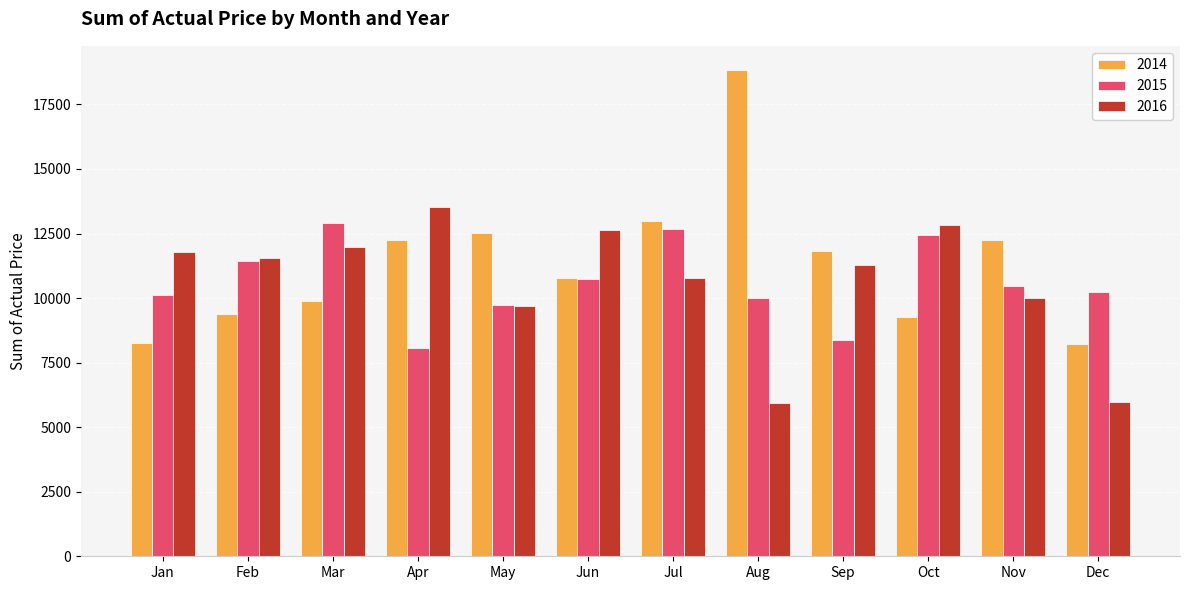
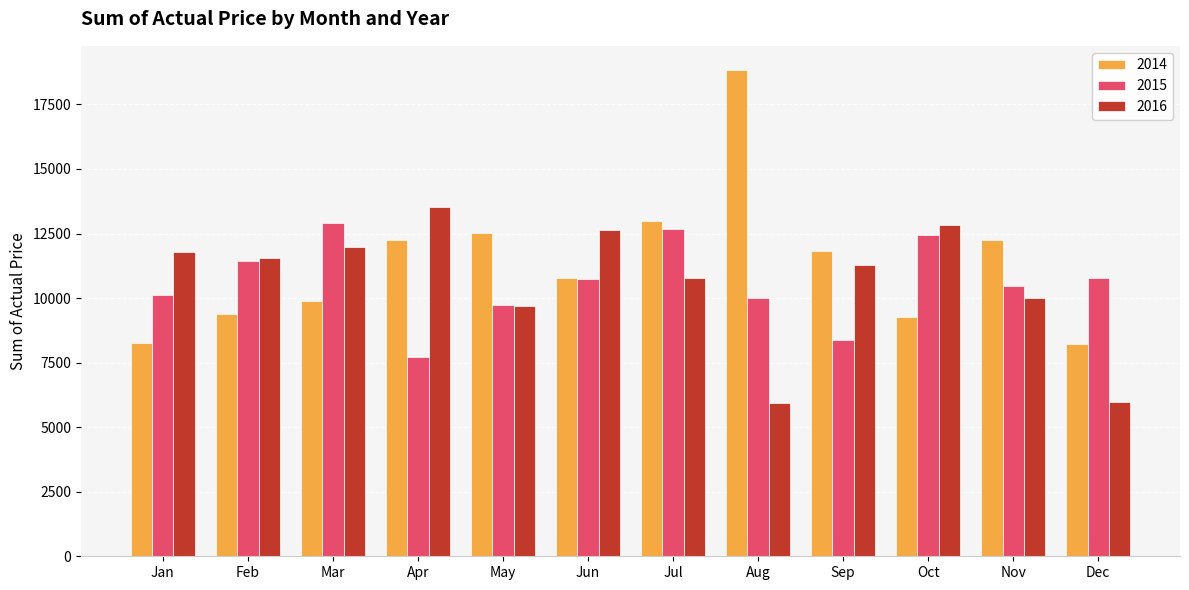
2015, Apr: 8100 -> 7700
2015, Dec: 10200 -> 10800
